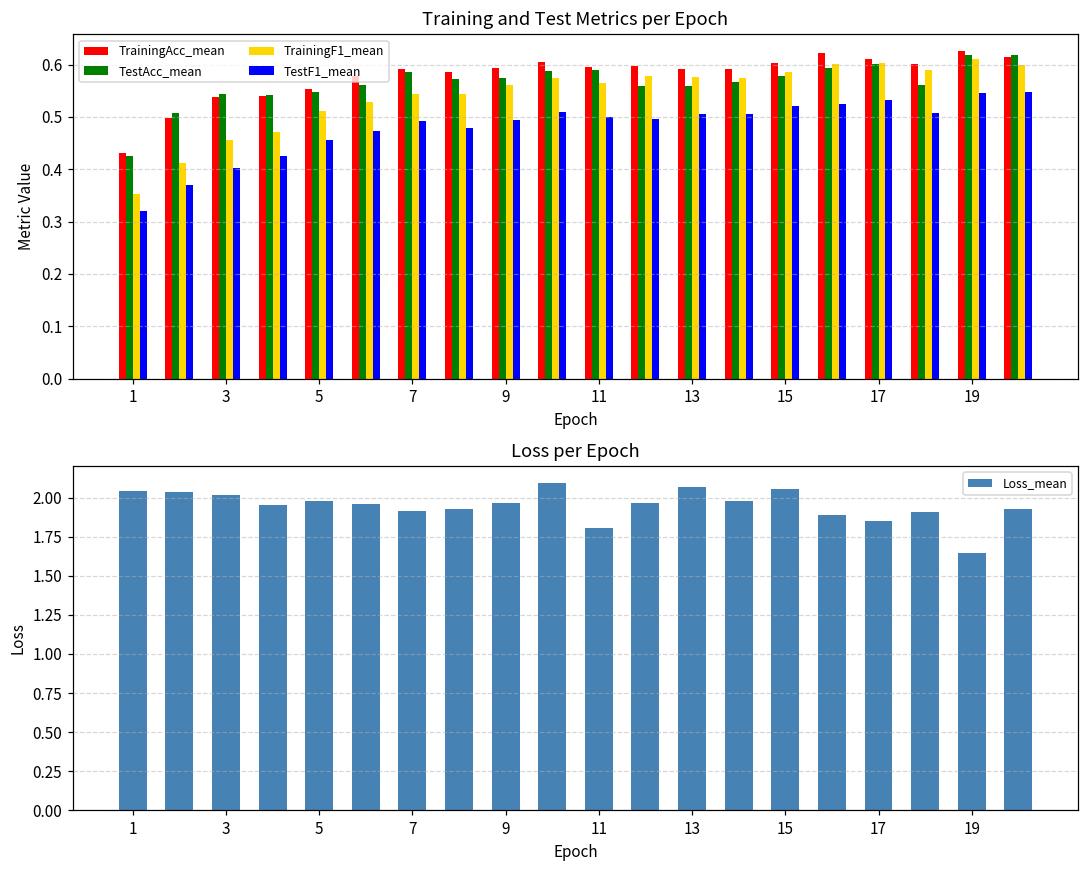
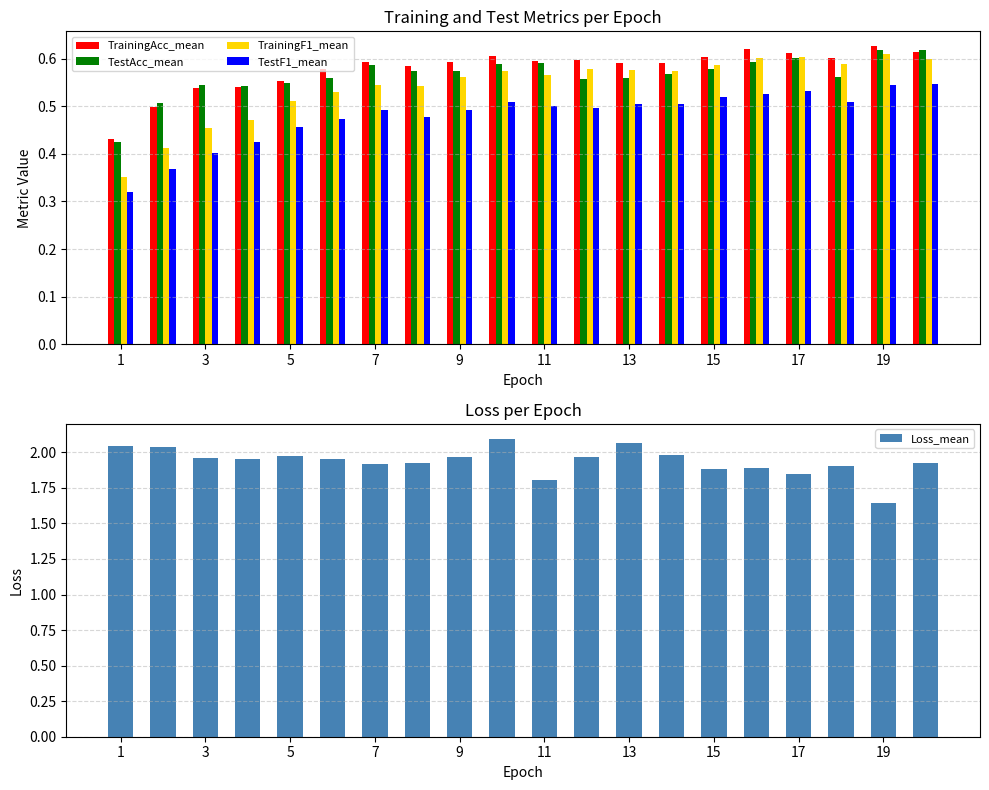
Loss per Epoch, 3: 2.02 -> 1.96
Loss per Epoch, 15: 2.05 -> 1.88
